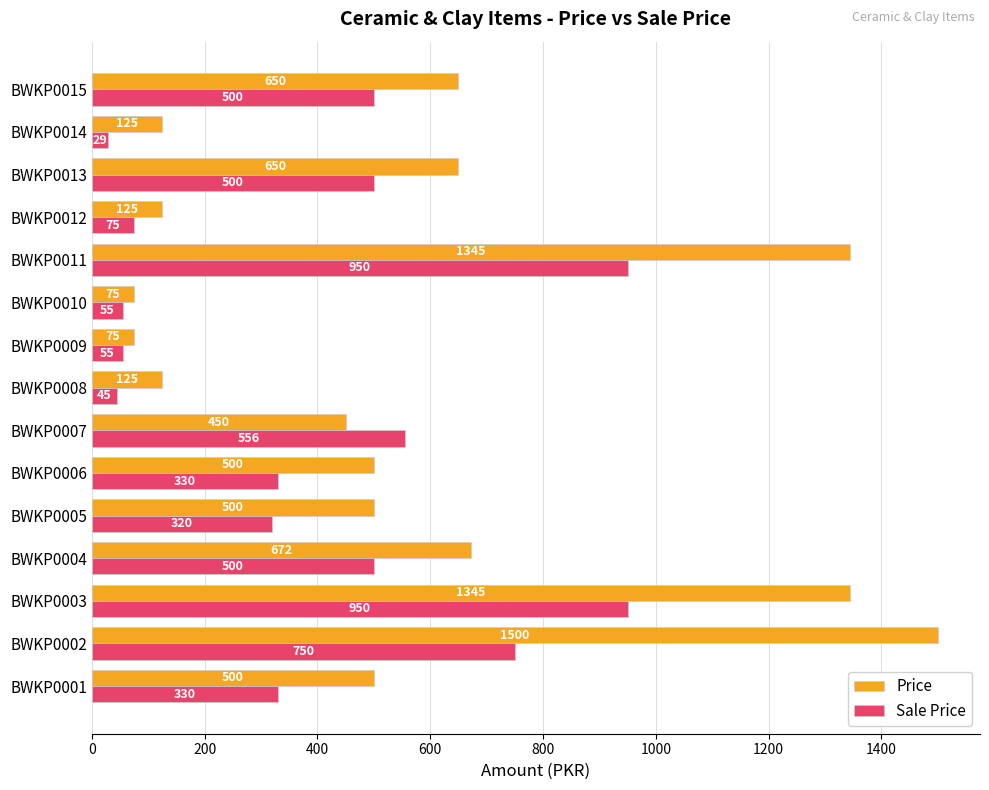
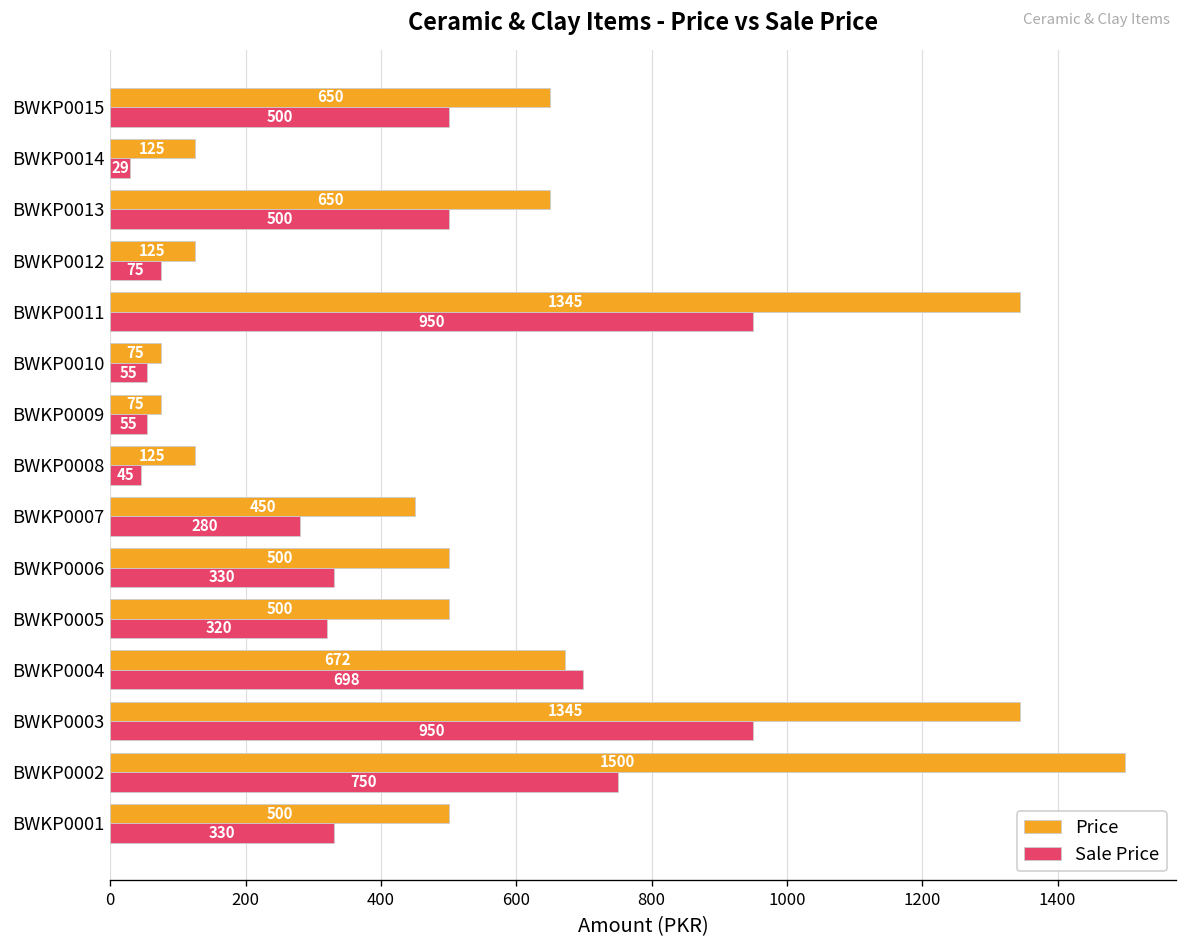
Sale Price, BWKP0007: 556 -> 280
Sale Price, BWKP0004: 500 -> 698
